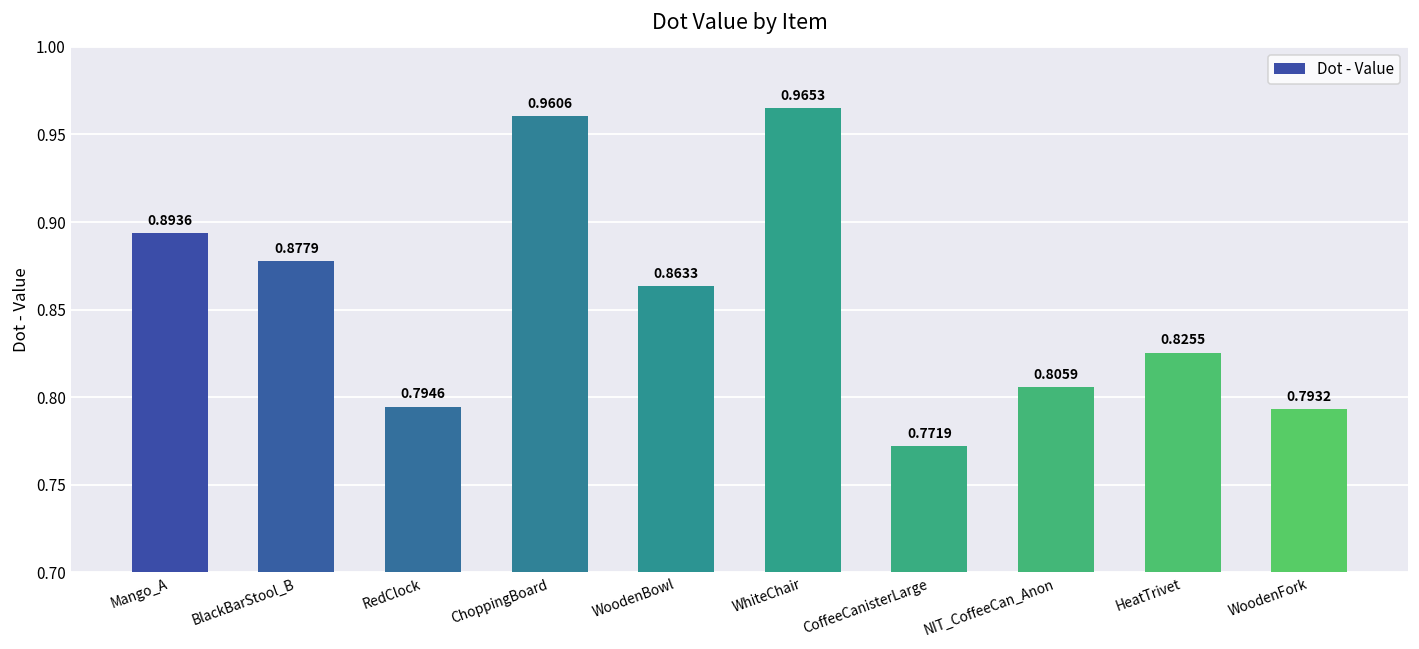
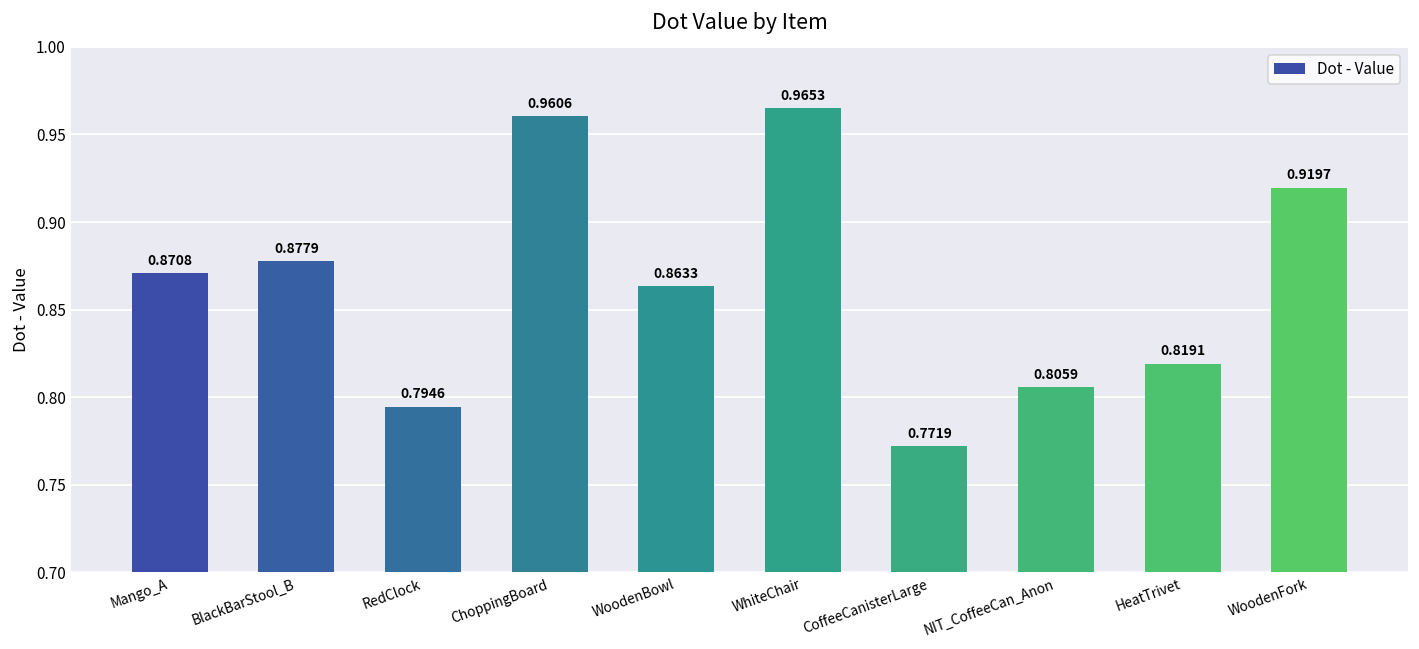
Mango_A: 0.8936 -> 0.8708
HeatTrivet: 0.8255 -> 0.8191
WoodenFork: 0.7932 -> 0.9197
